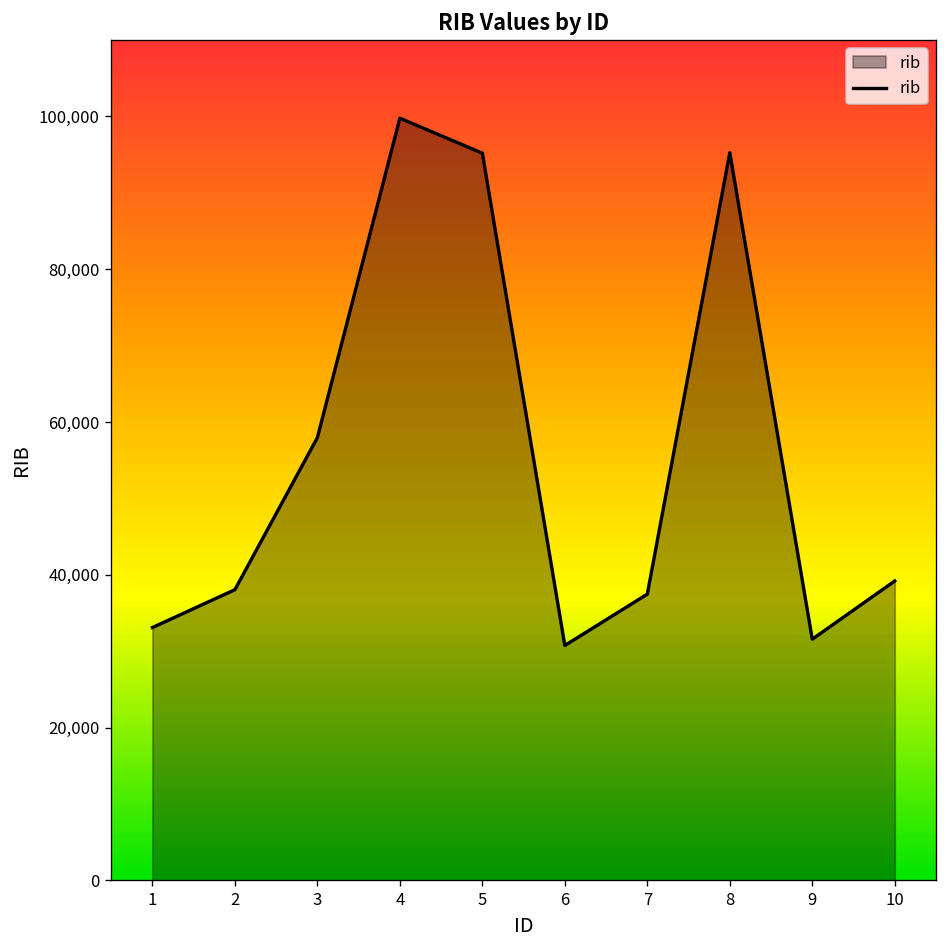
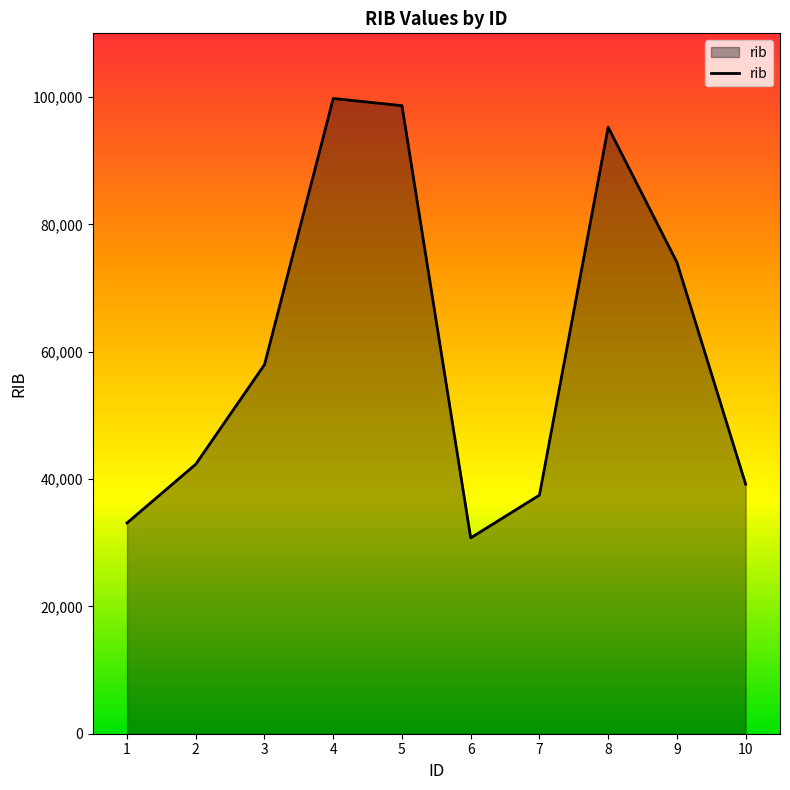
2: 38,000 -> 42,000
5: 95,000 -> 99,000
9: 32,000 -> 74,000
